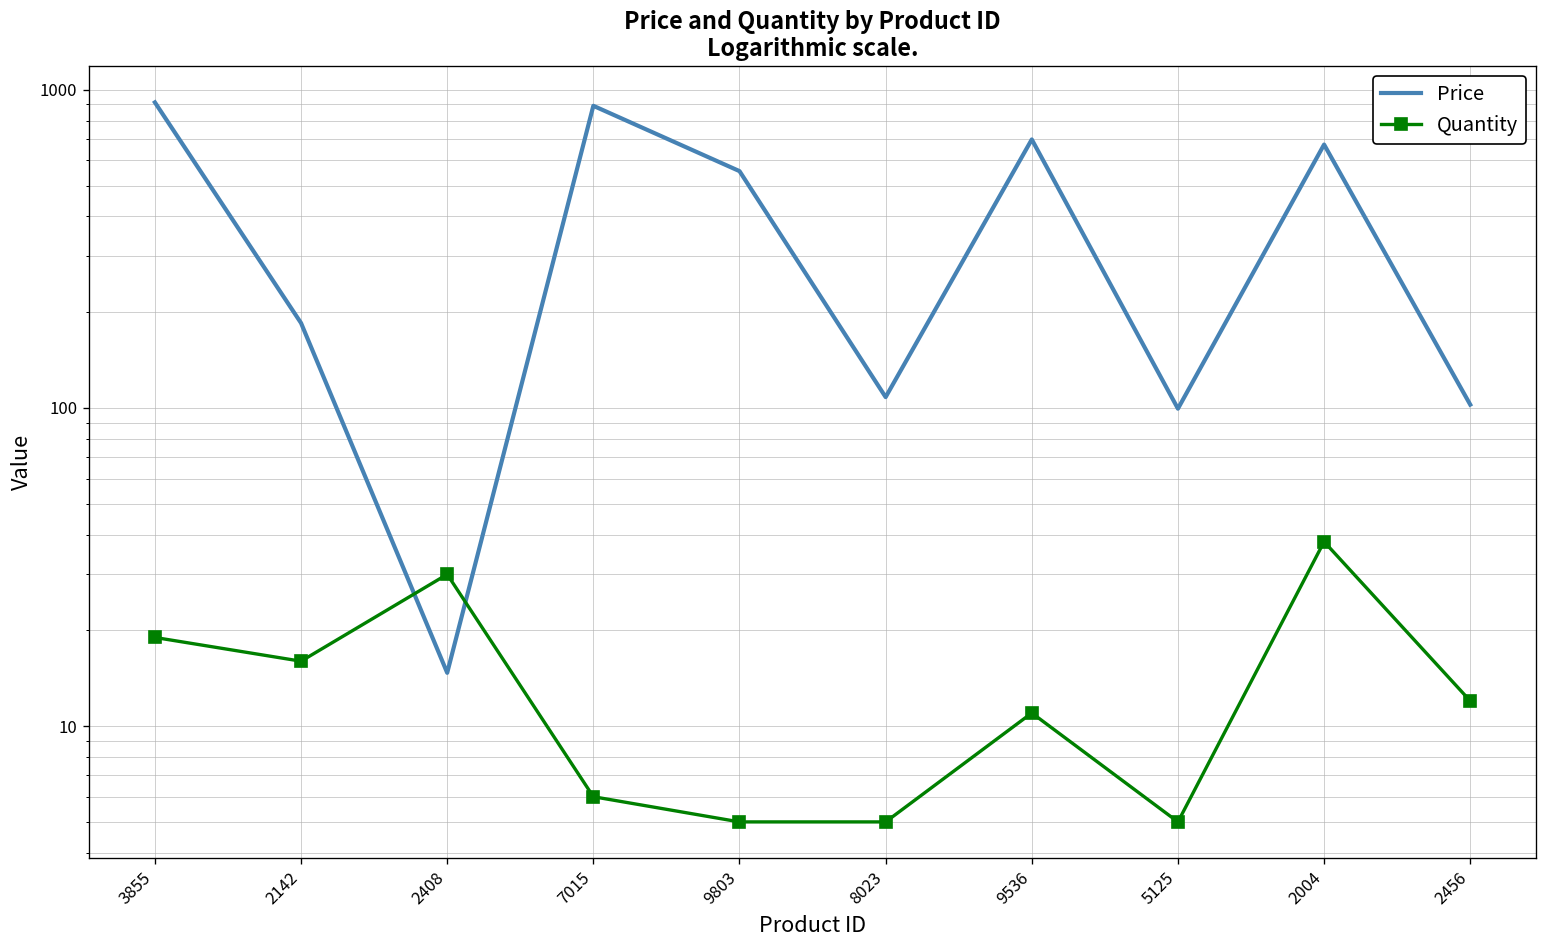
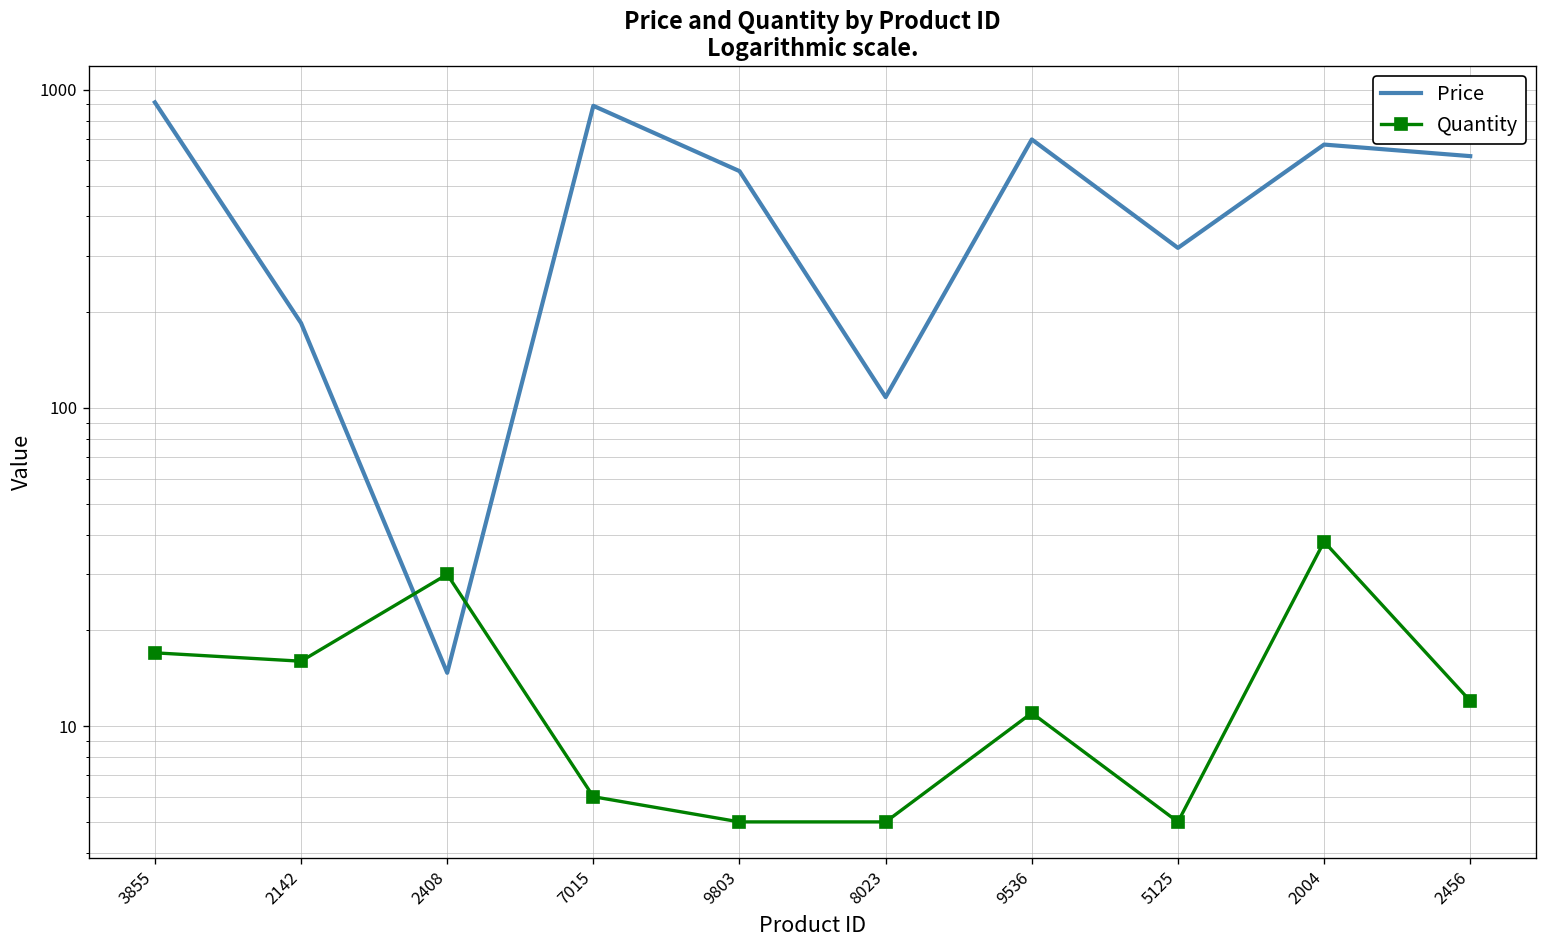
Quantity, 3855: 19 -> 17
Price, 5125: 100 -> 320
Price, 2456: 102 -> 620
